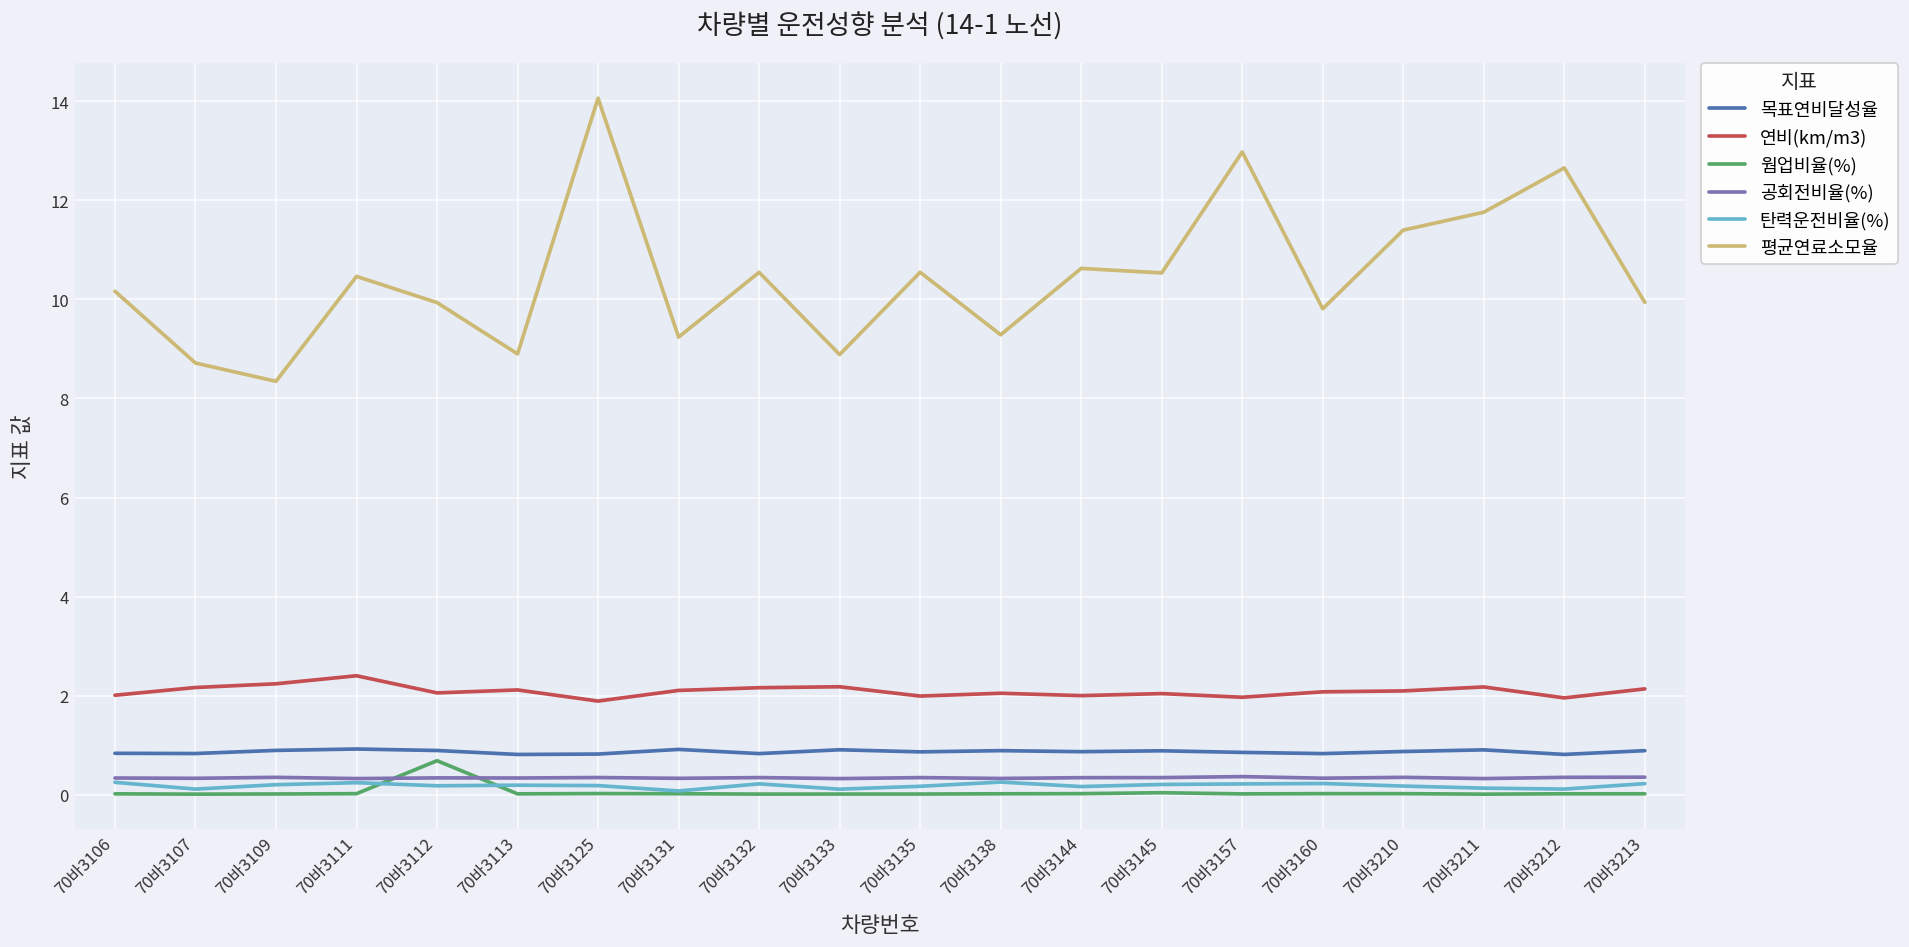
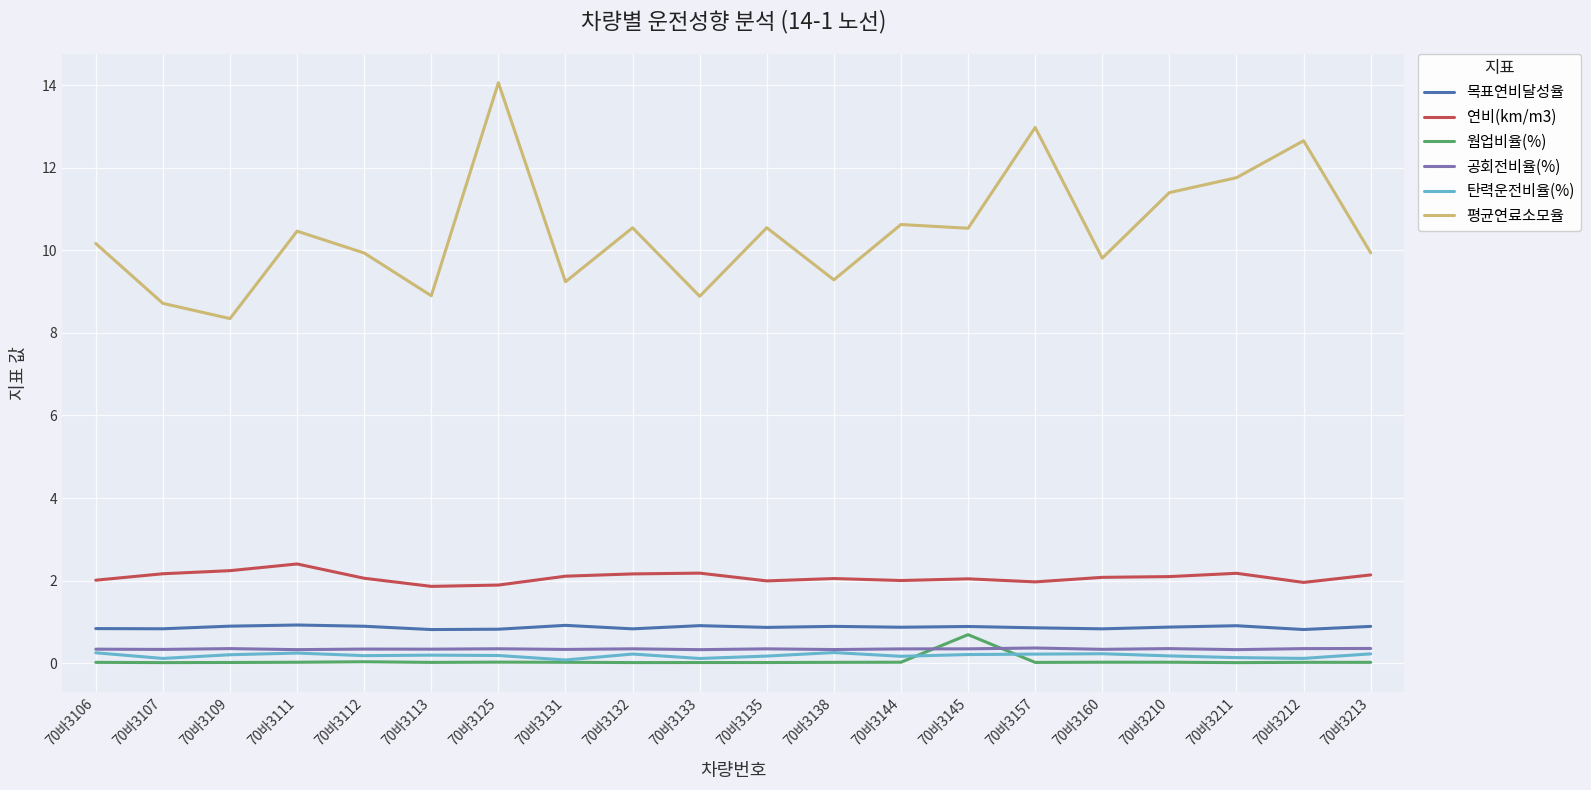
웜업비율(%), 70바3112: 0.7 -> 0.0
연비(km/m3), 70바3113: 2.1 -> 1.9
웜업비율(%), 70바3145: 0.0 -> 0.7
